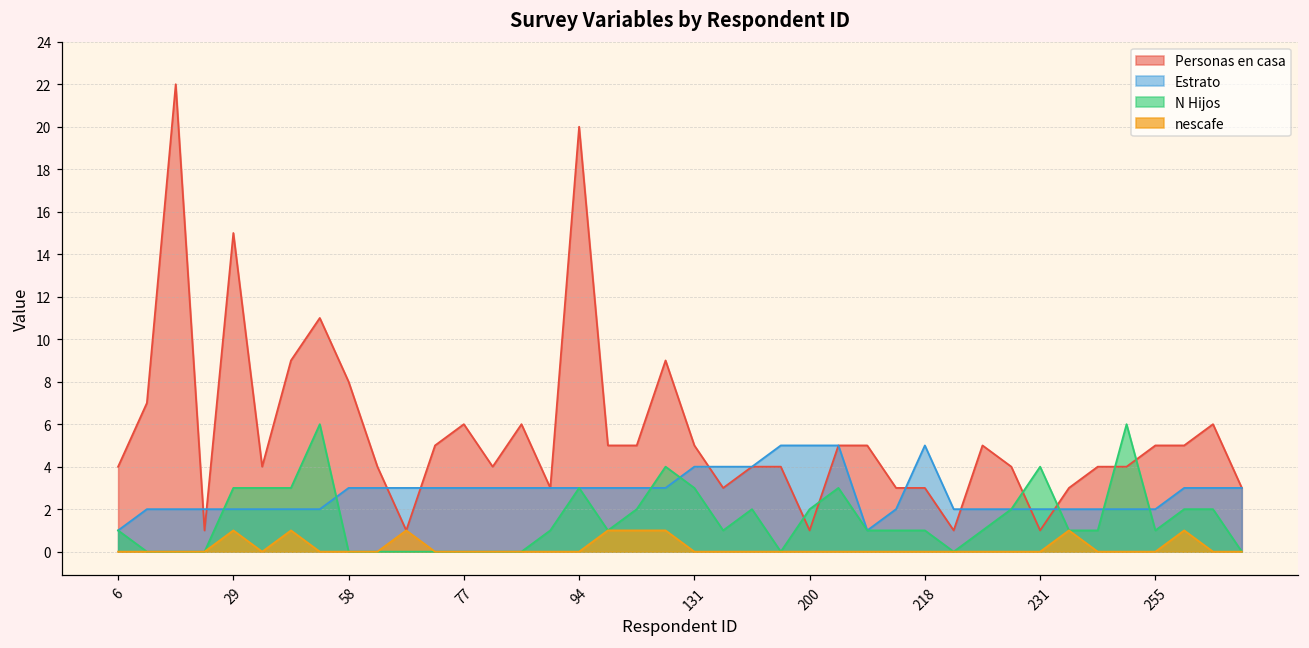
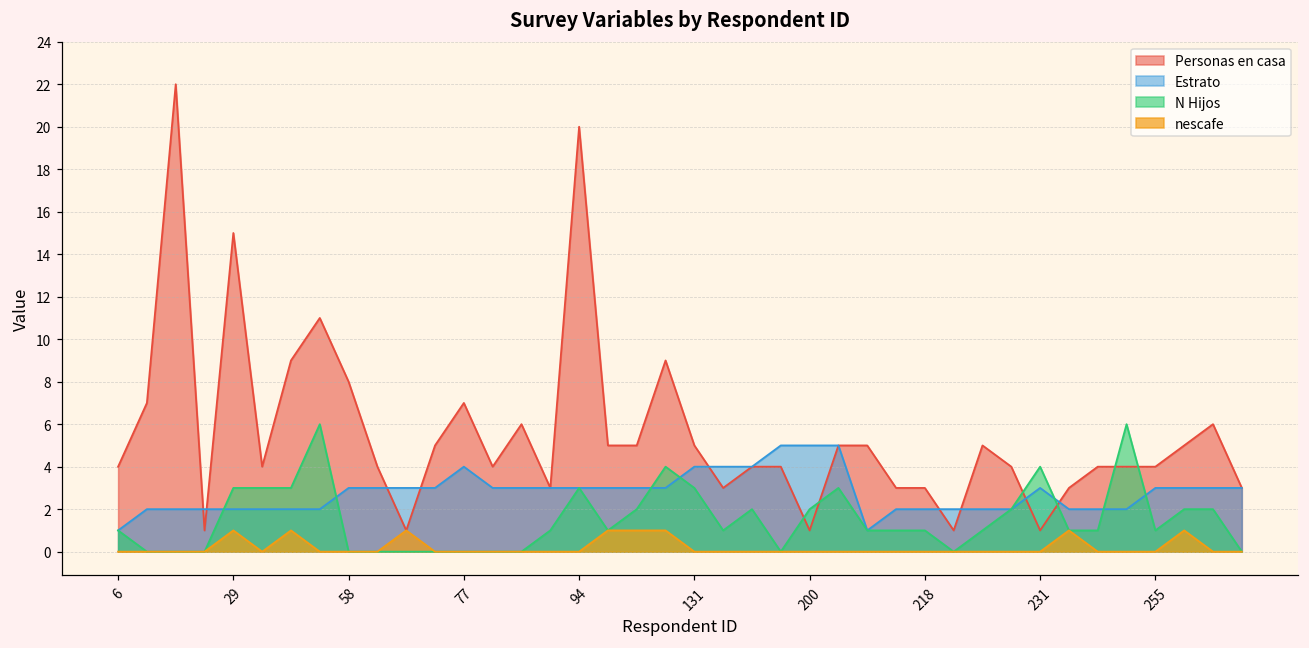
Personas en casa, 77: 6 -> 7
Estrato, 77: 3 -> 4
Estrato, 218: 5 -> 2
Estrato, 231: 2 -> 3
Personas en casa, 255: 5 -> 4
Estrato, 255: 2 -> 3
